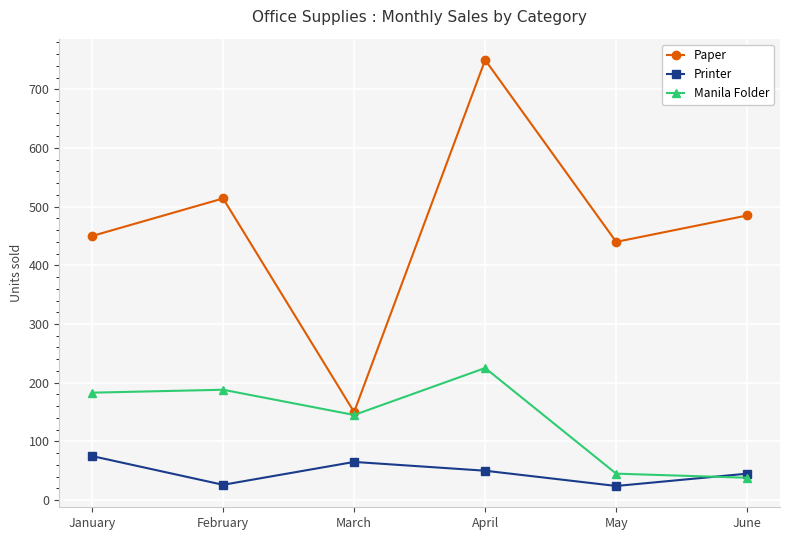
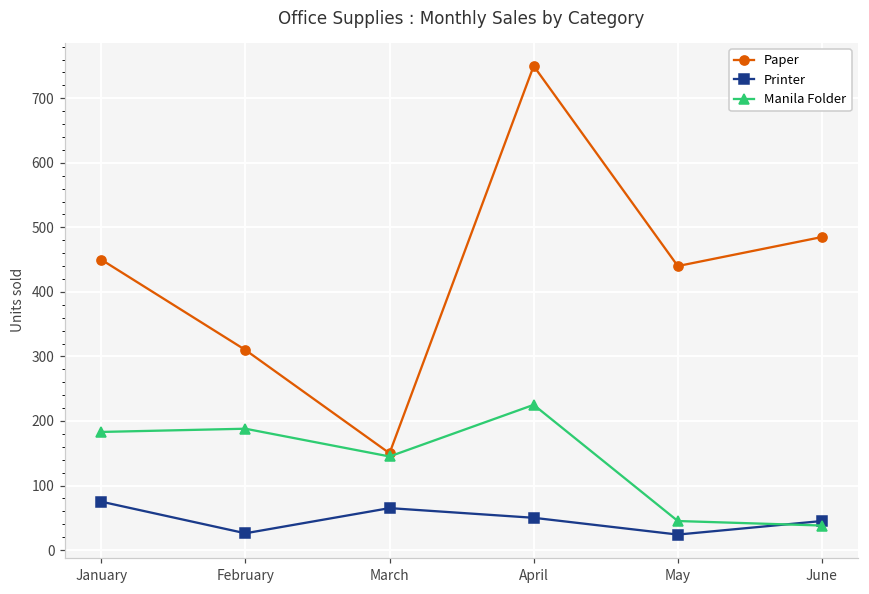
Paper, February: 510 -> 310
